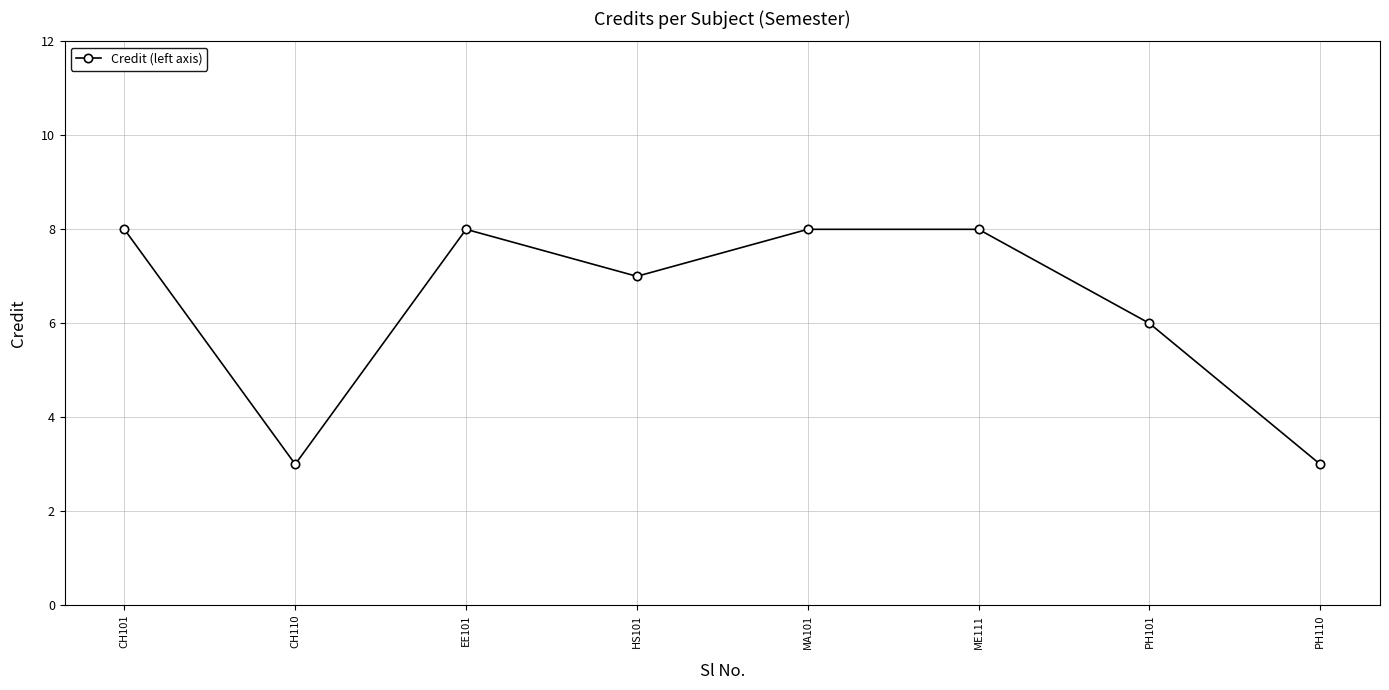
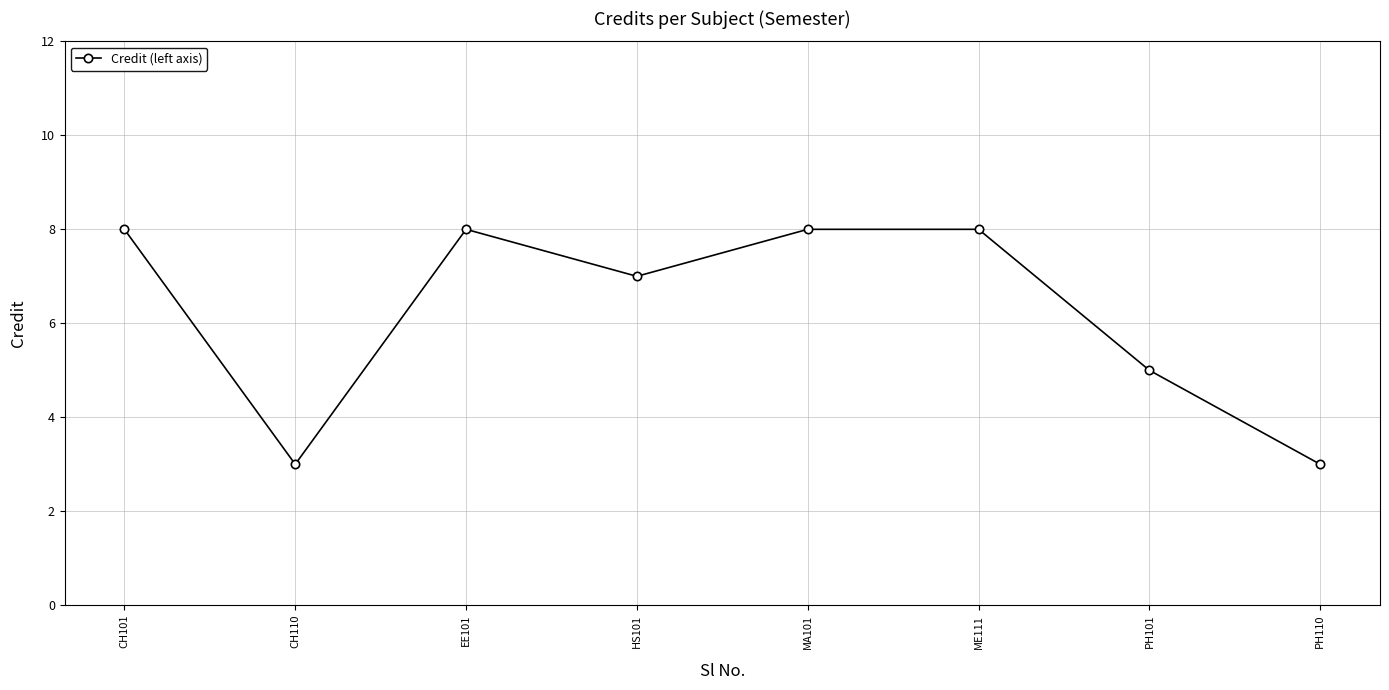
PH101: 6 -> 5
